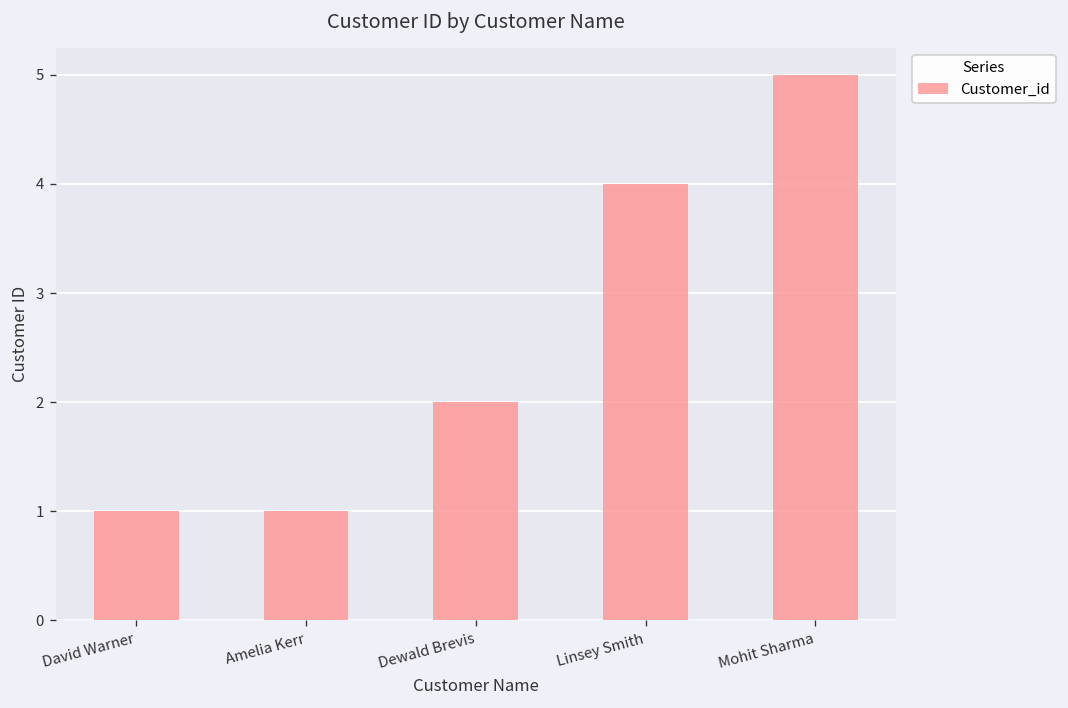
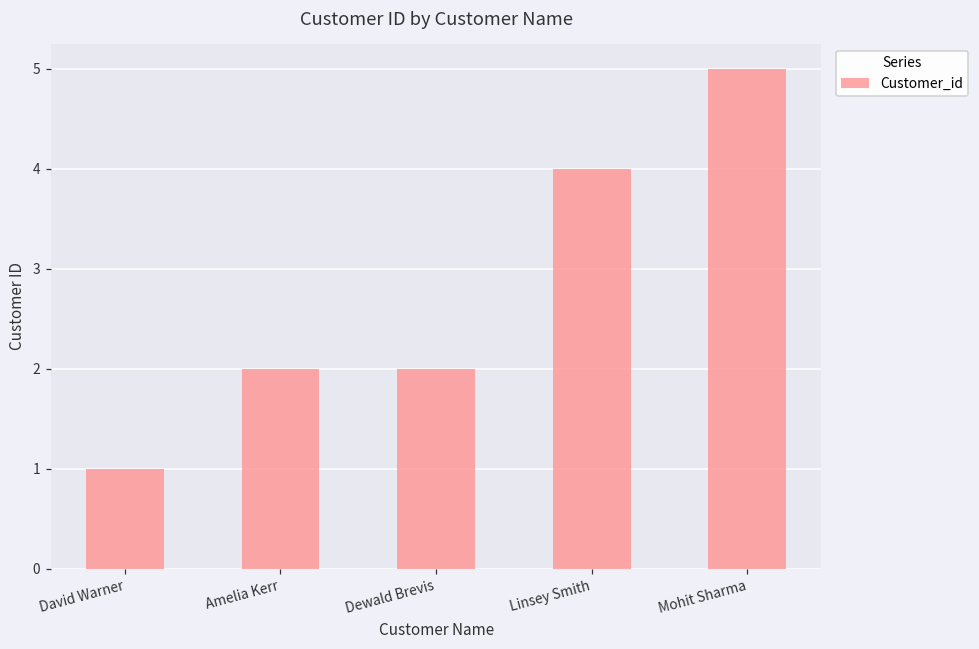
Amelia Kerr: 1 -> 2
